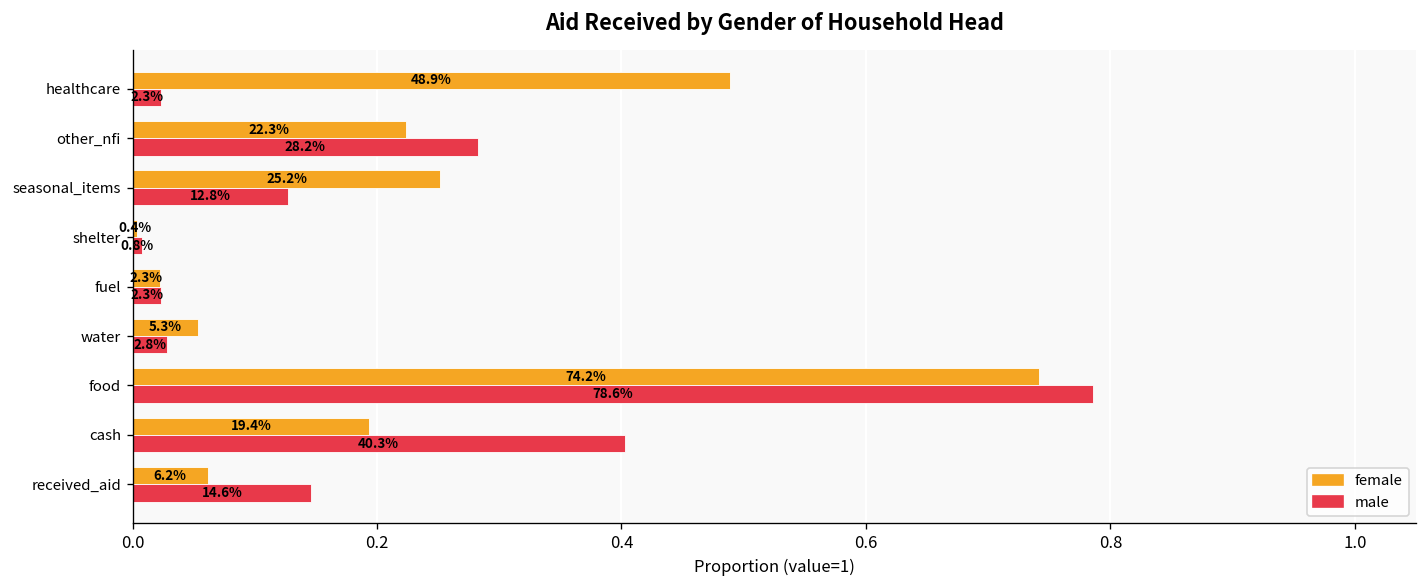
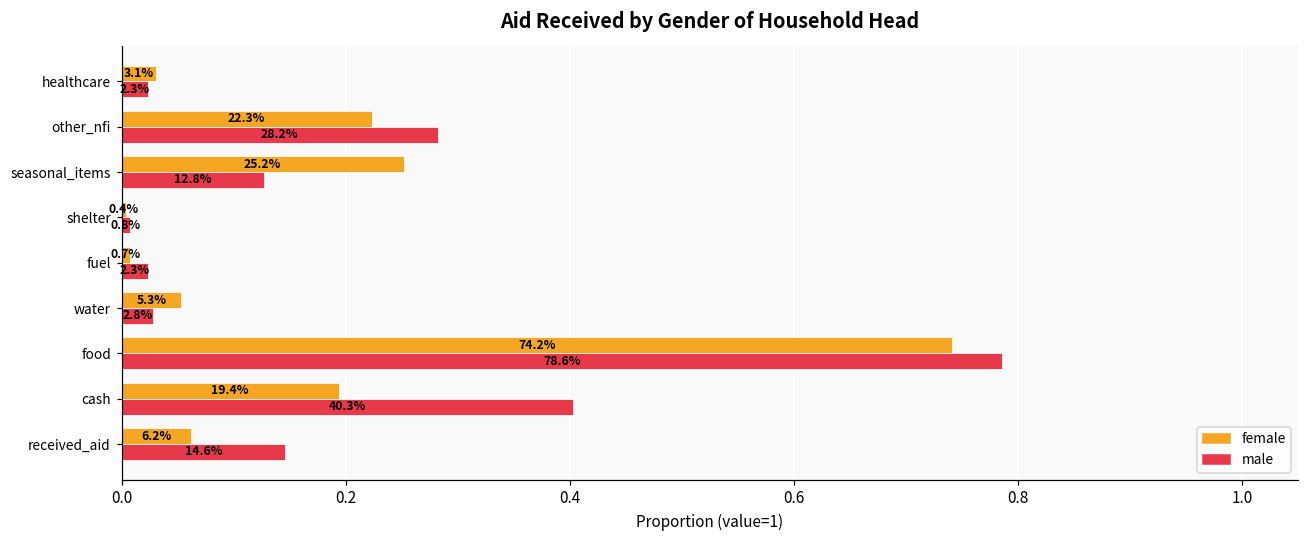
female, healthcare: 48.9% -> 3.1%
female, fuel: 2.3% -> 0.7%
